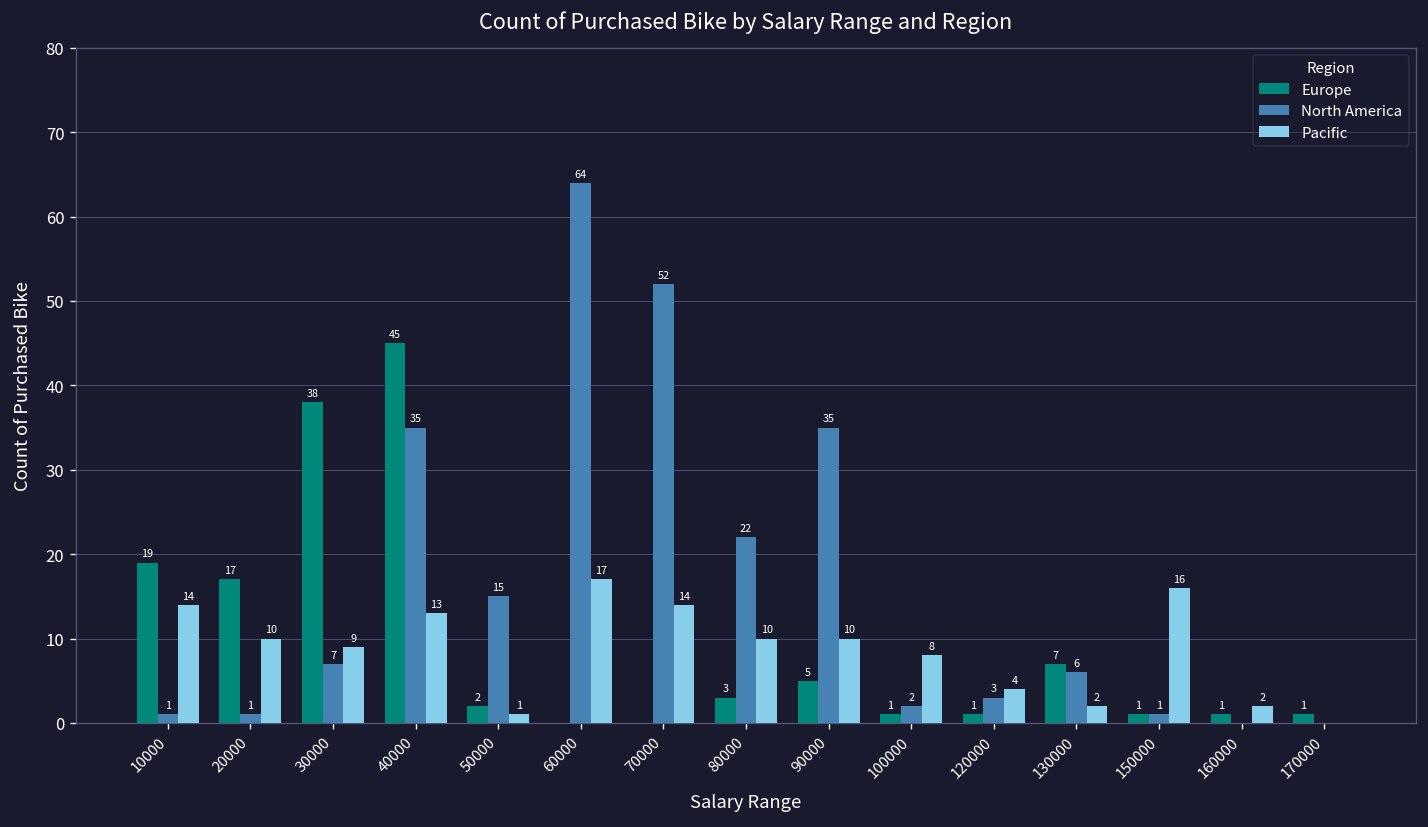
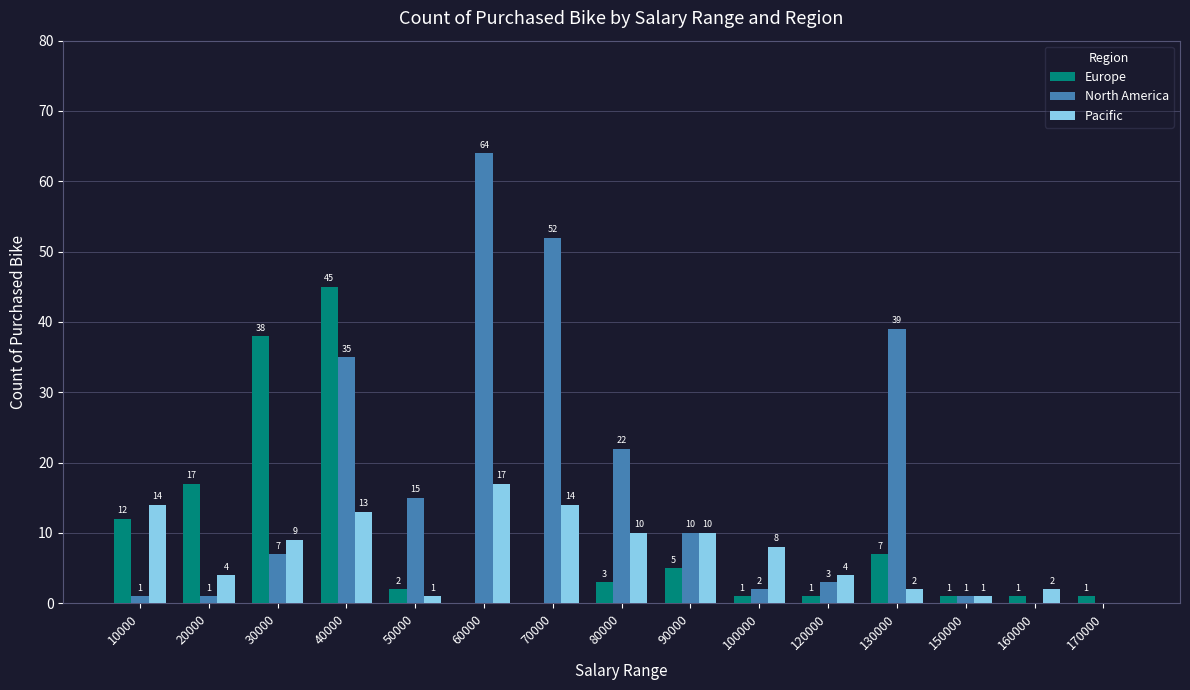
Europe, 10000: 19 -> 12
Pacific, 20000: 10 -> 4
North America, 90000: 35 -> 10
North America, 130000: 6 -> 39
Pacific, 150000: 16 -> 1
